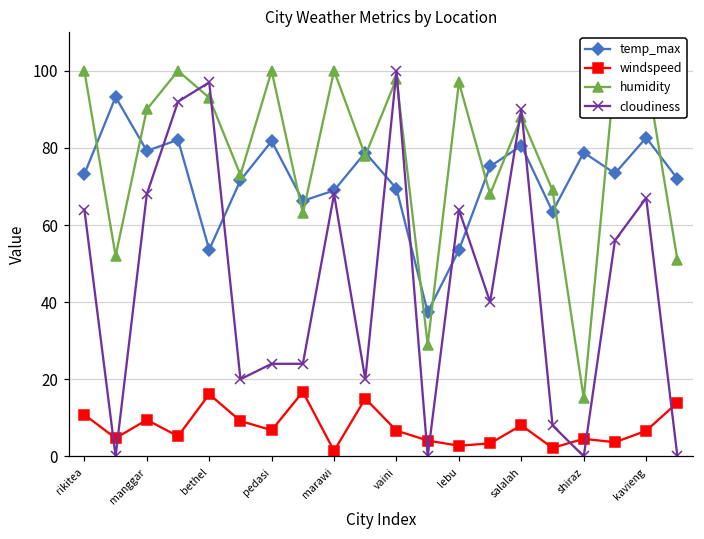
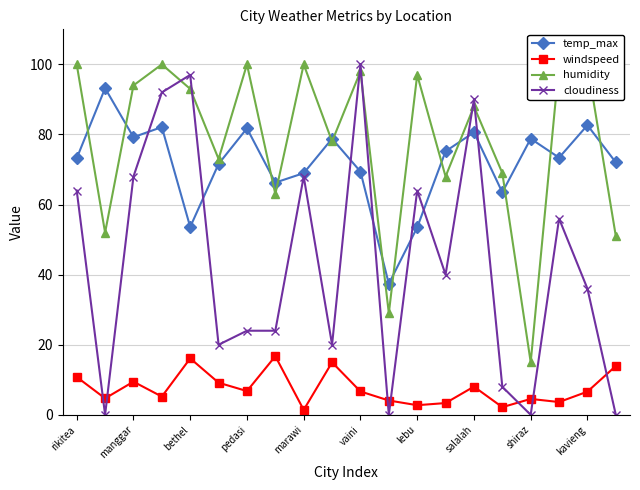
humidity, manggar: 90 -> 94
cloudiness, kavieng: 67 -> 36
